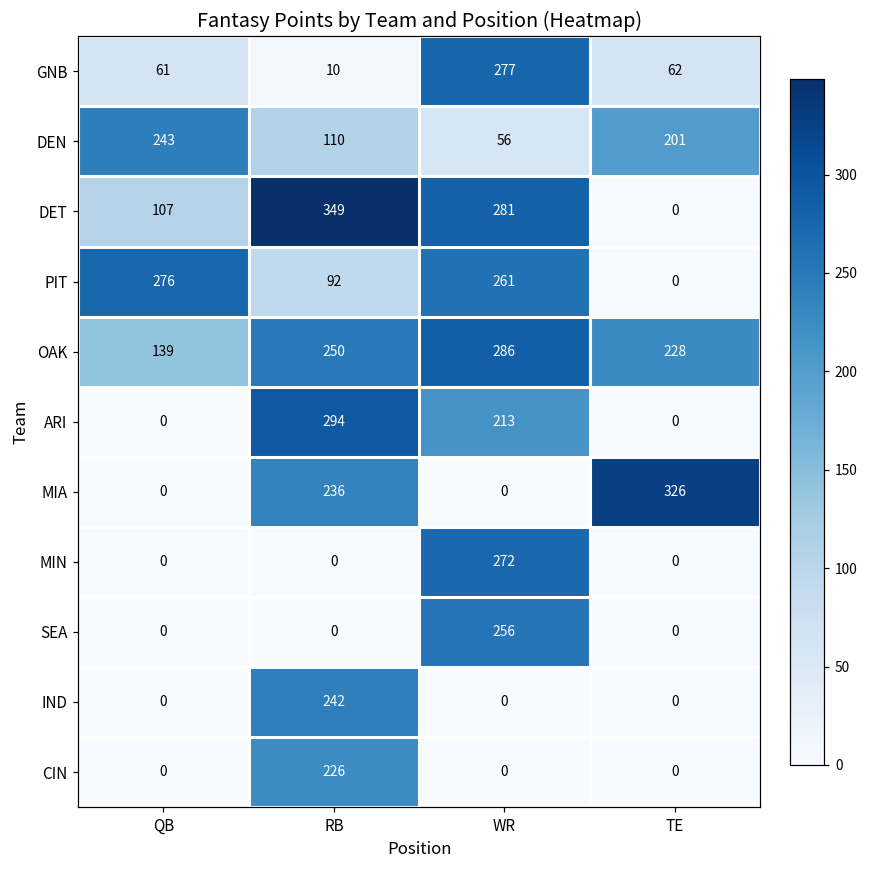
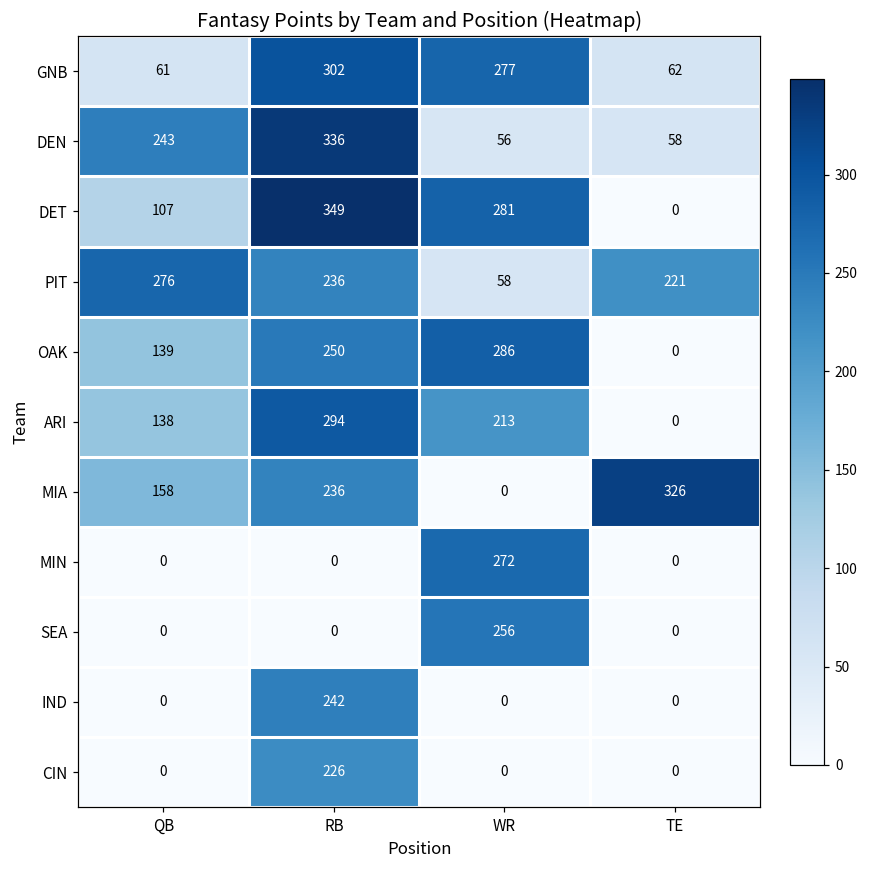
GNB, RB: 10 -> 302
DEN, RB: 110 -> 336
DEN, TE: 201 -> 58
PIT, RB: 92 -> 236
PIT, WR: 261 -> 58
PIT, TE: 0 -> 221
OAK, TE: 228 -> 0
ARI, QB: 0 -> 138
MIA, QB: 0 -> 158
